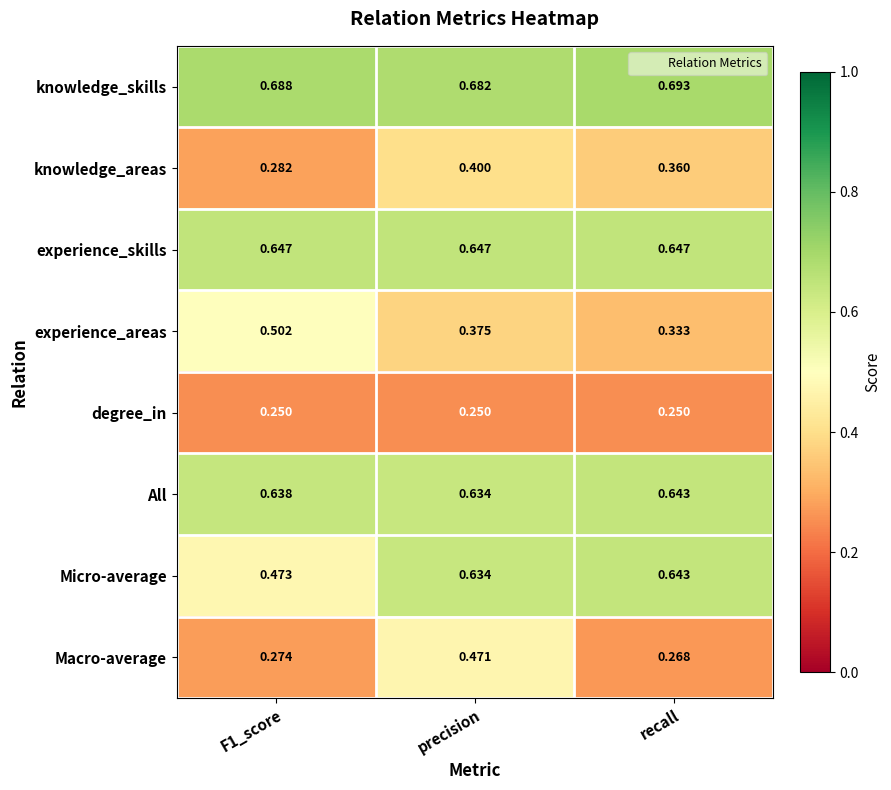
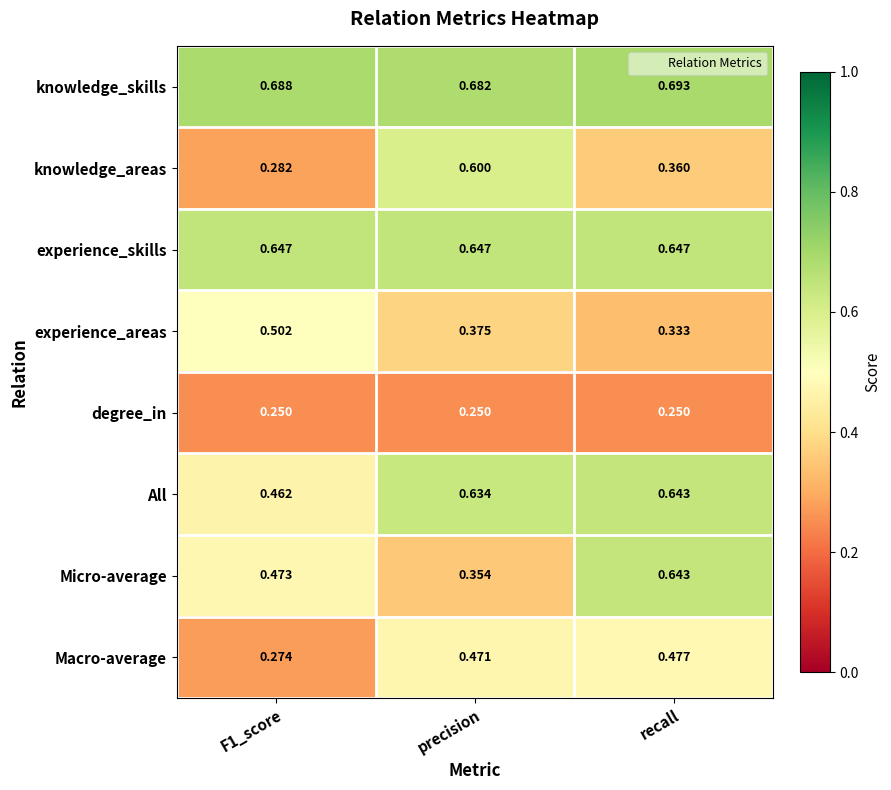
knowledge_areas, precision: 0.400 -> 0.600
All, F1_score: 0.638 -> 0.462
Micro-average, precision: 0.634 -> 0.354
Macro-average, recall: 0.268 -> 0.477
